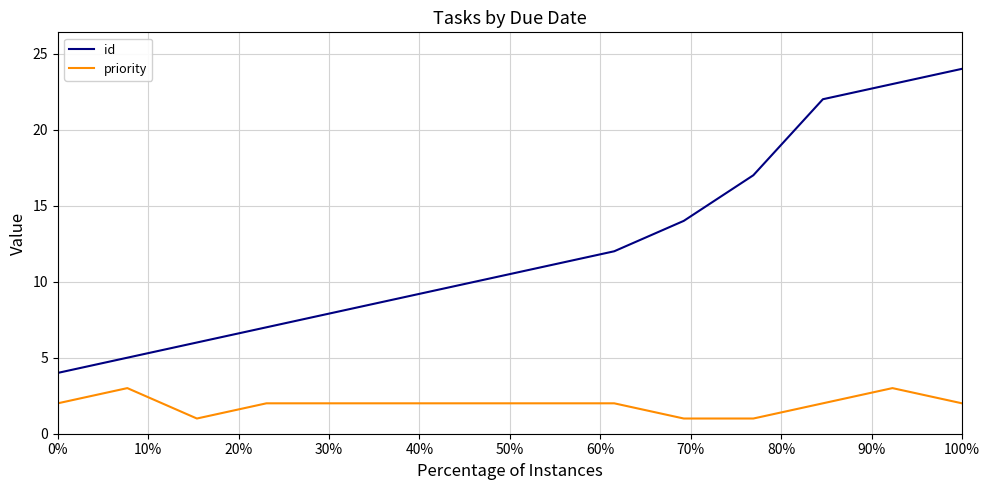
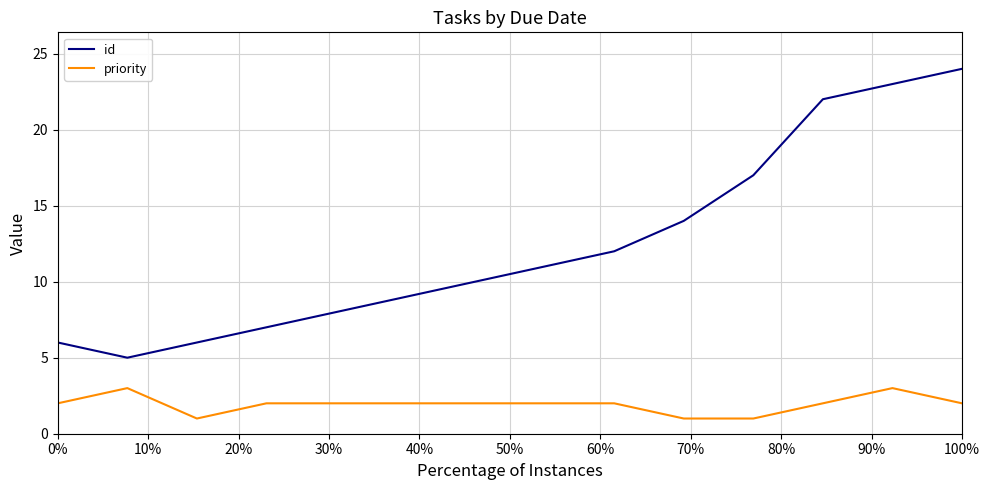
id, 0%: 4 -> 6
